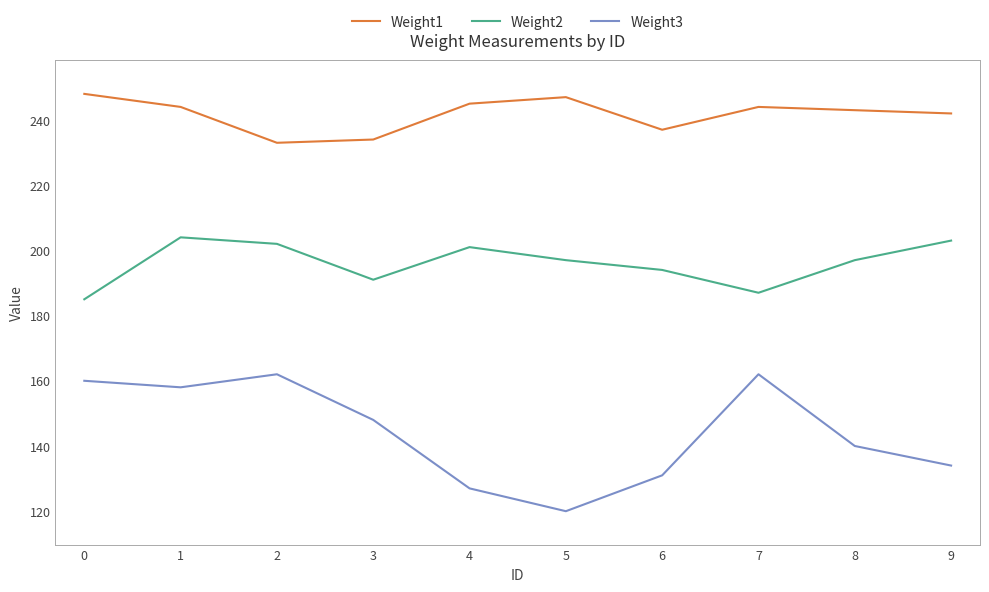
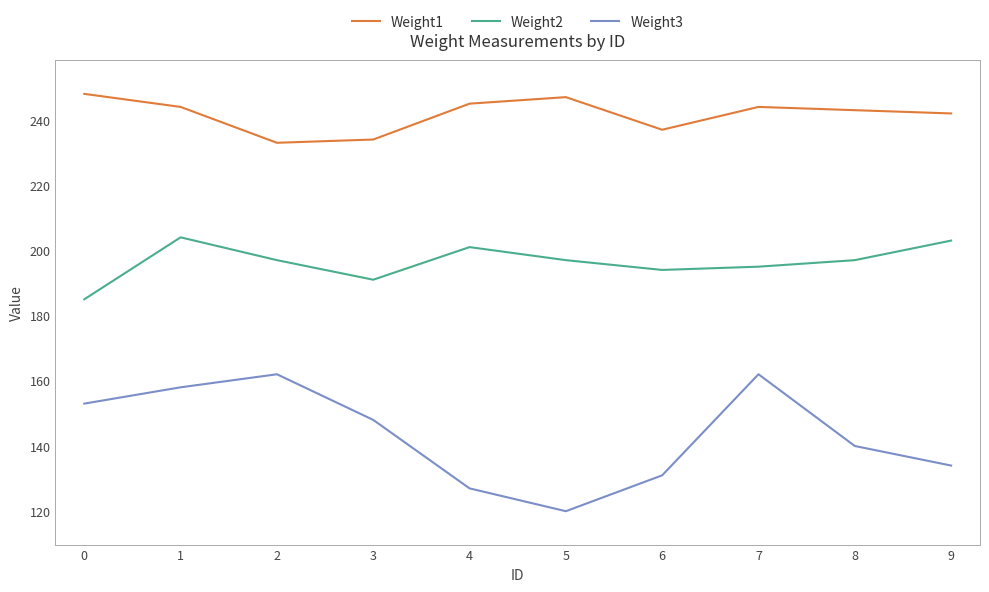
Weight3, 0: 160 -> 153
Weight2, 2: 202 -> 197
Weight2, 7: 187 -> 195
